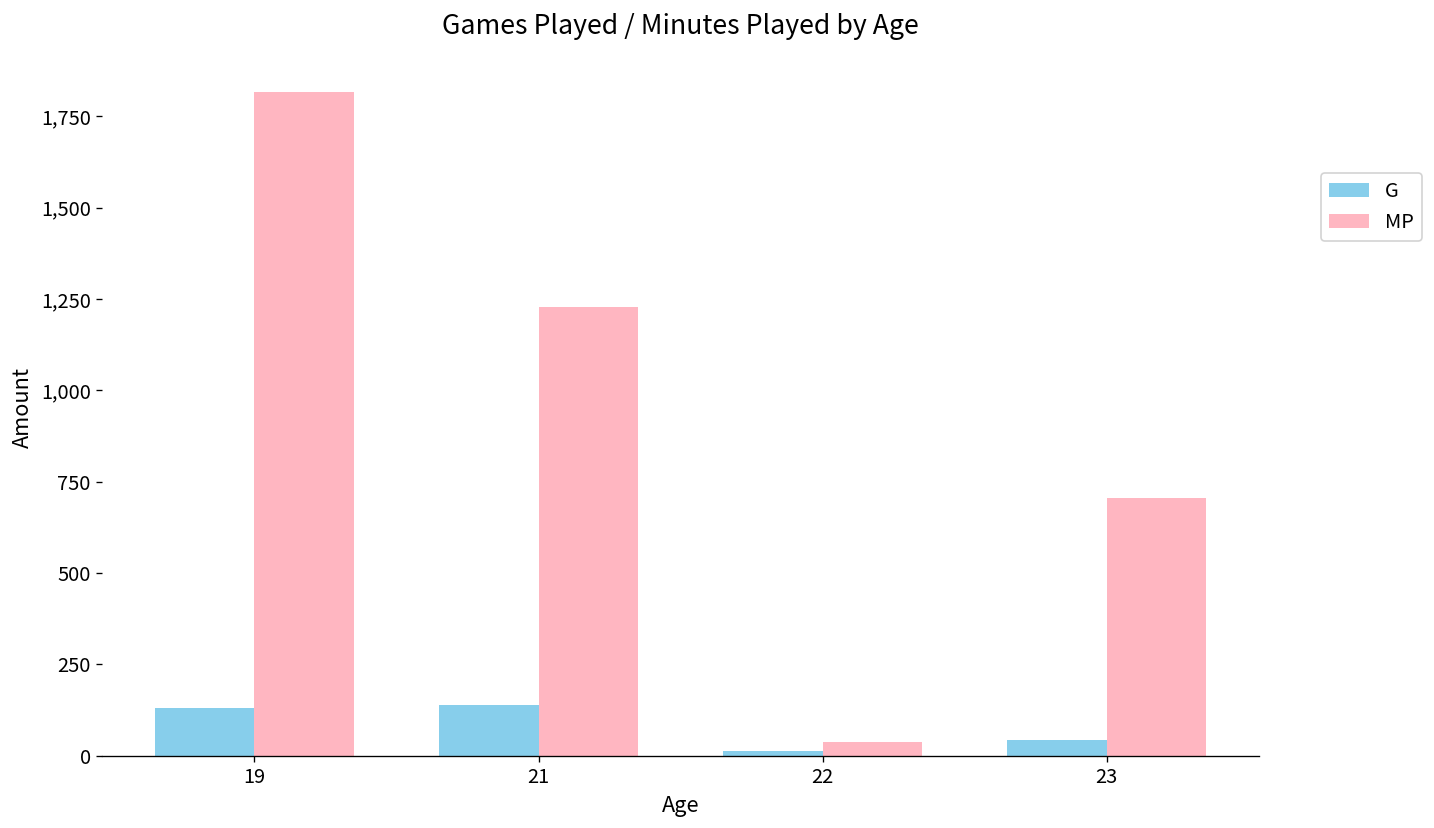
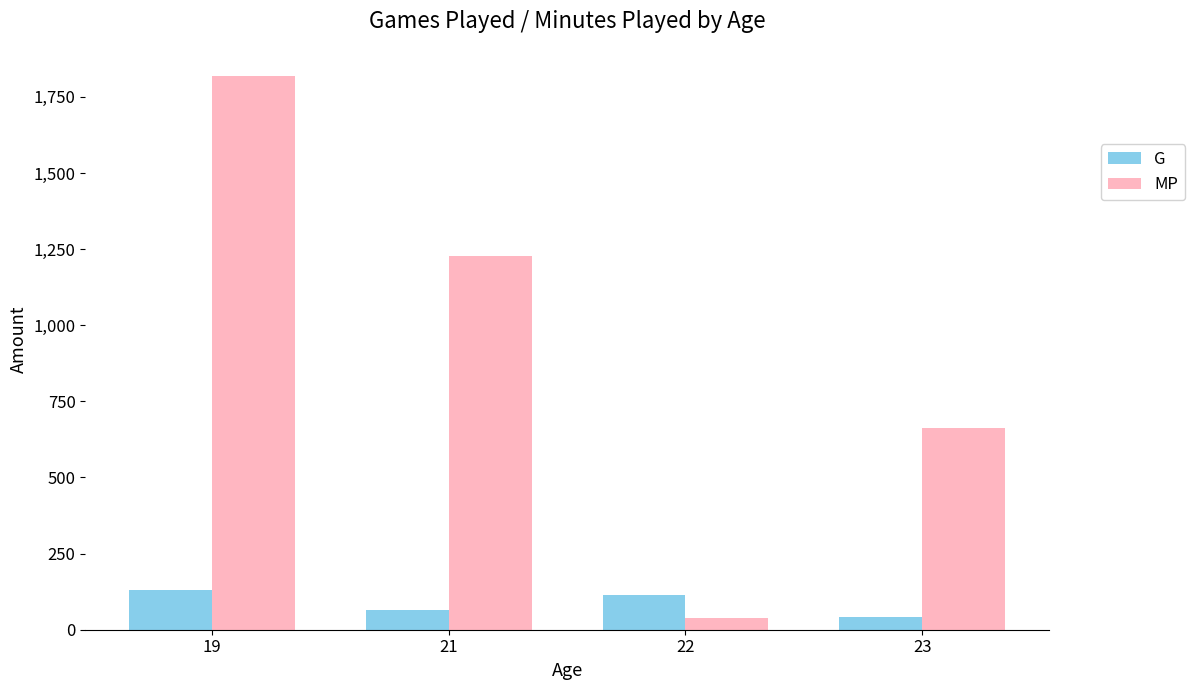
G, 21: 140 -> 70
G, 22: 10 -> 120
MP, 23: 710 -> 660
